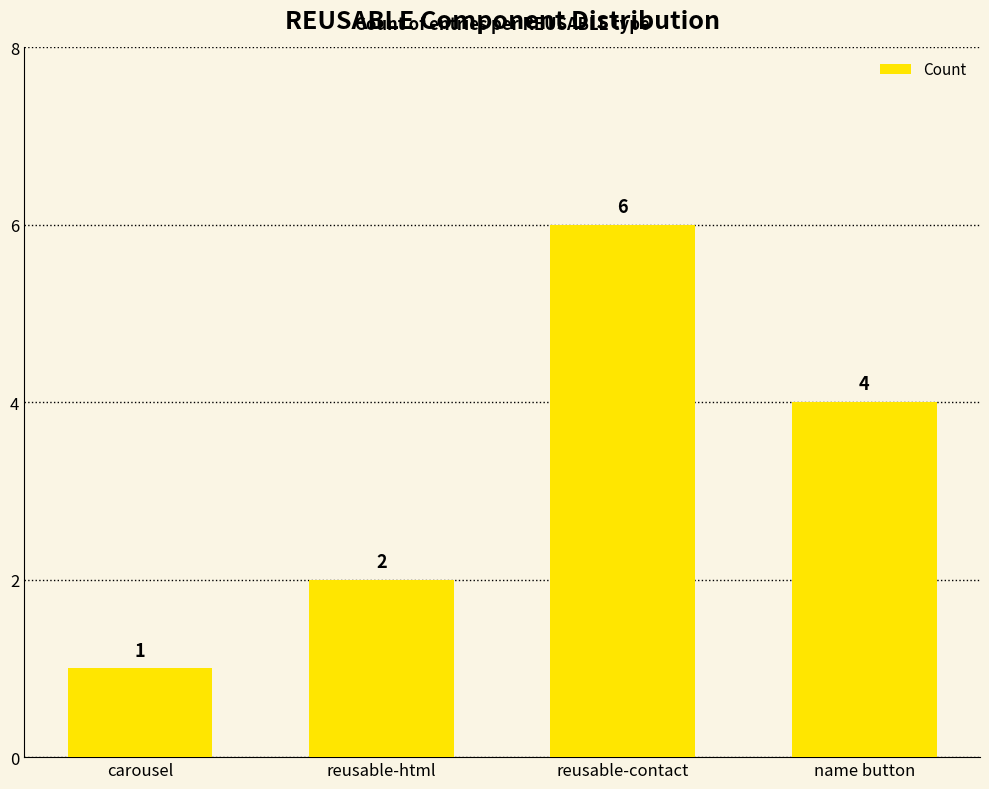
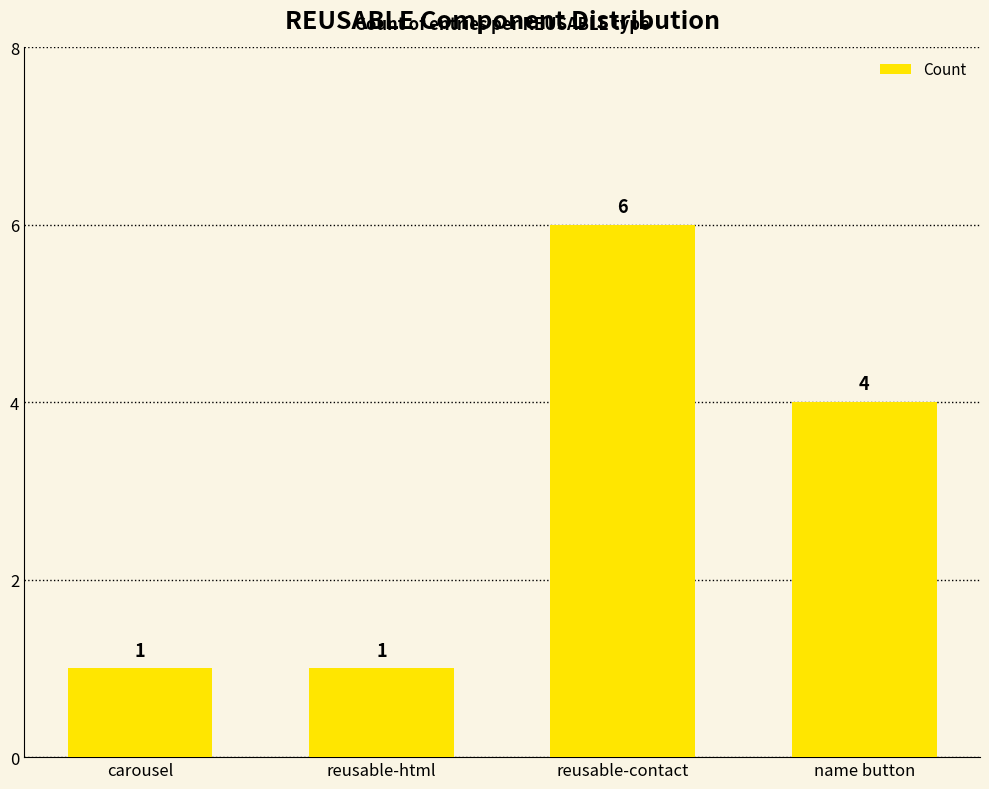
reusable-html: 2 -> 1
